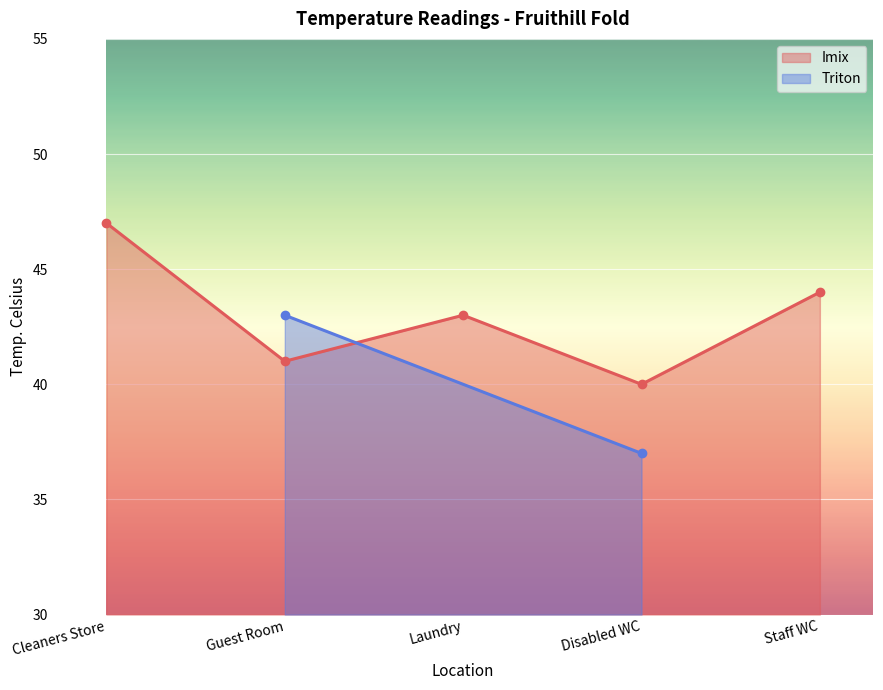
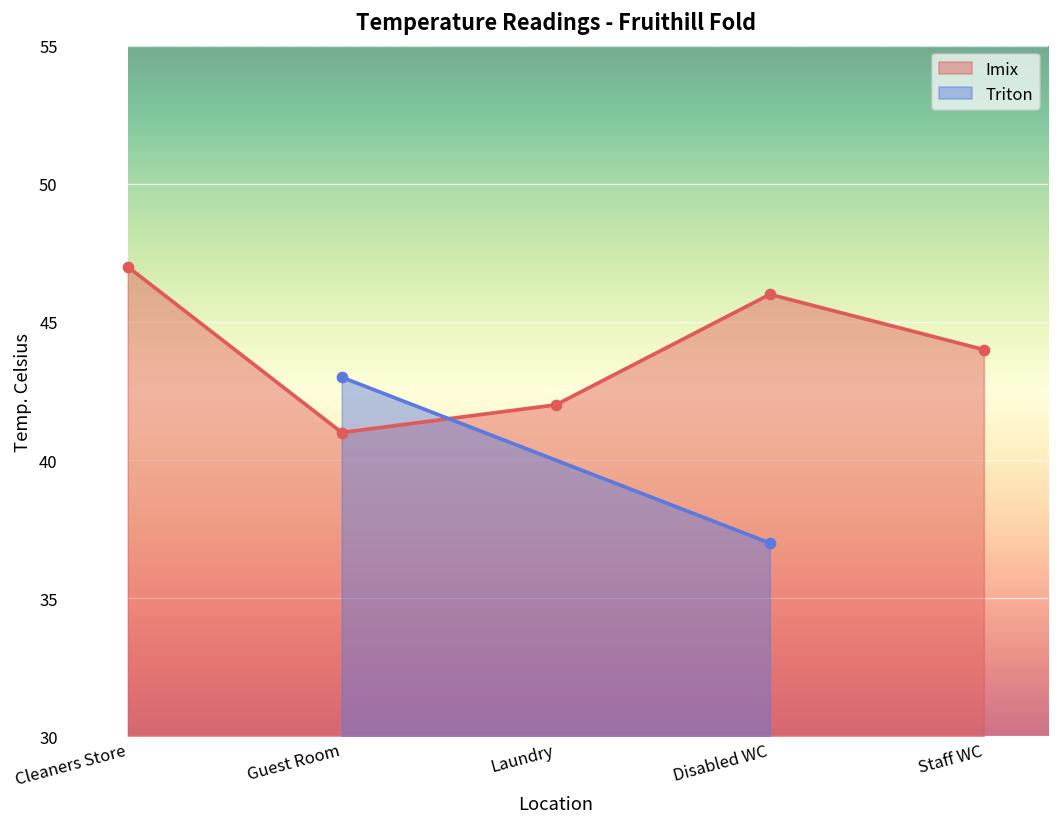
Imix, Laundry: 43 -> 42
Imix, Disabled WC: 40 -> 46
